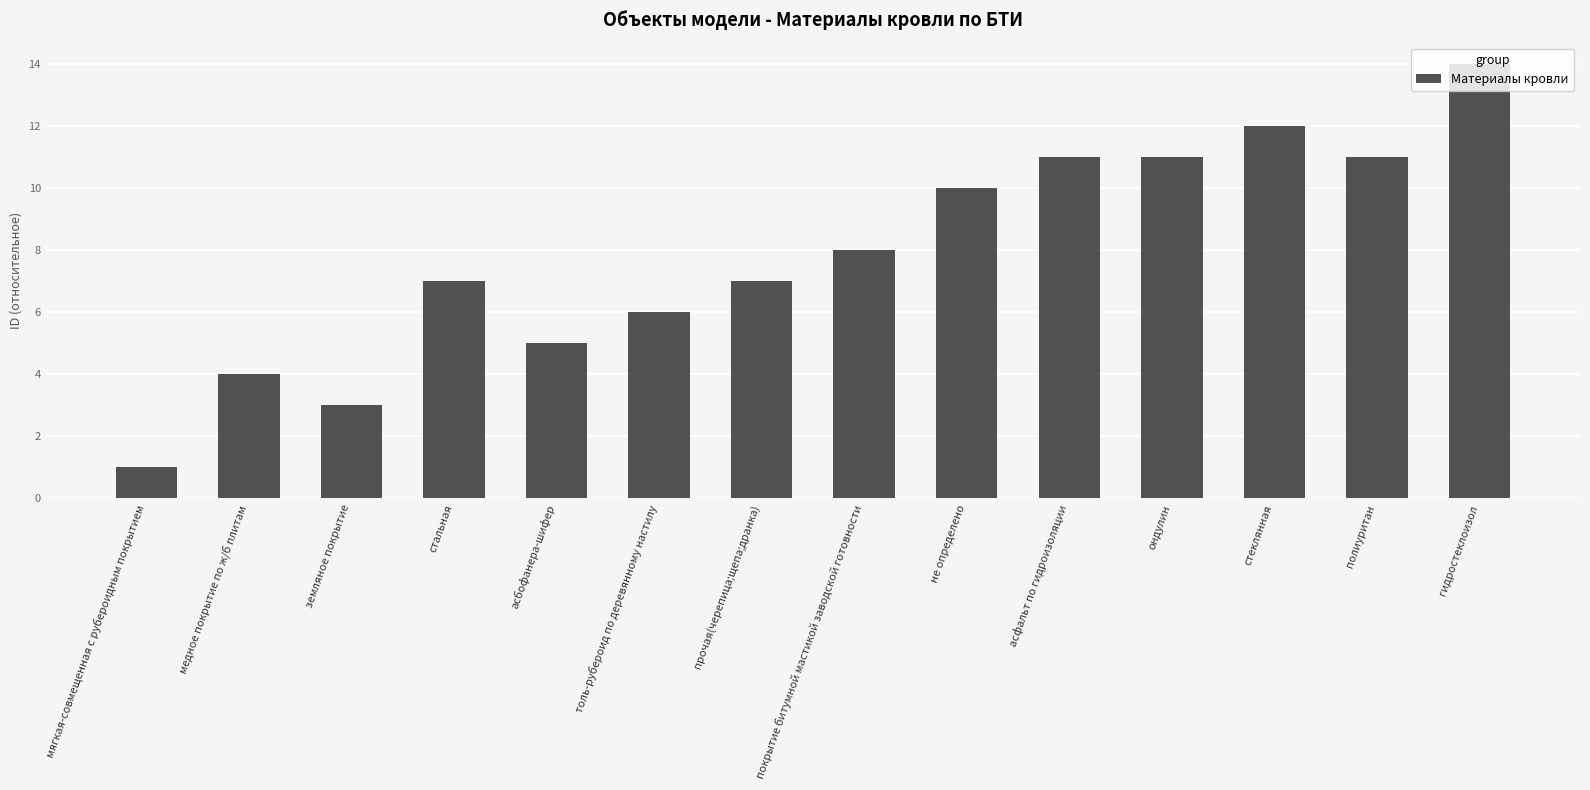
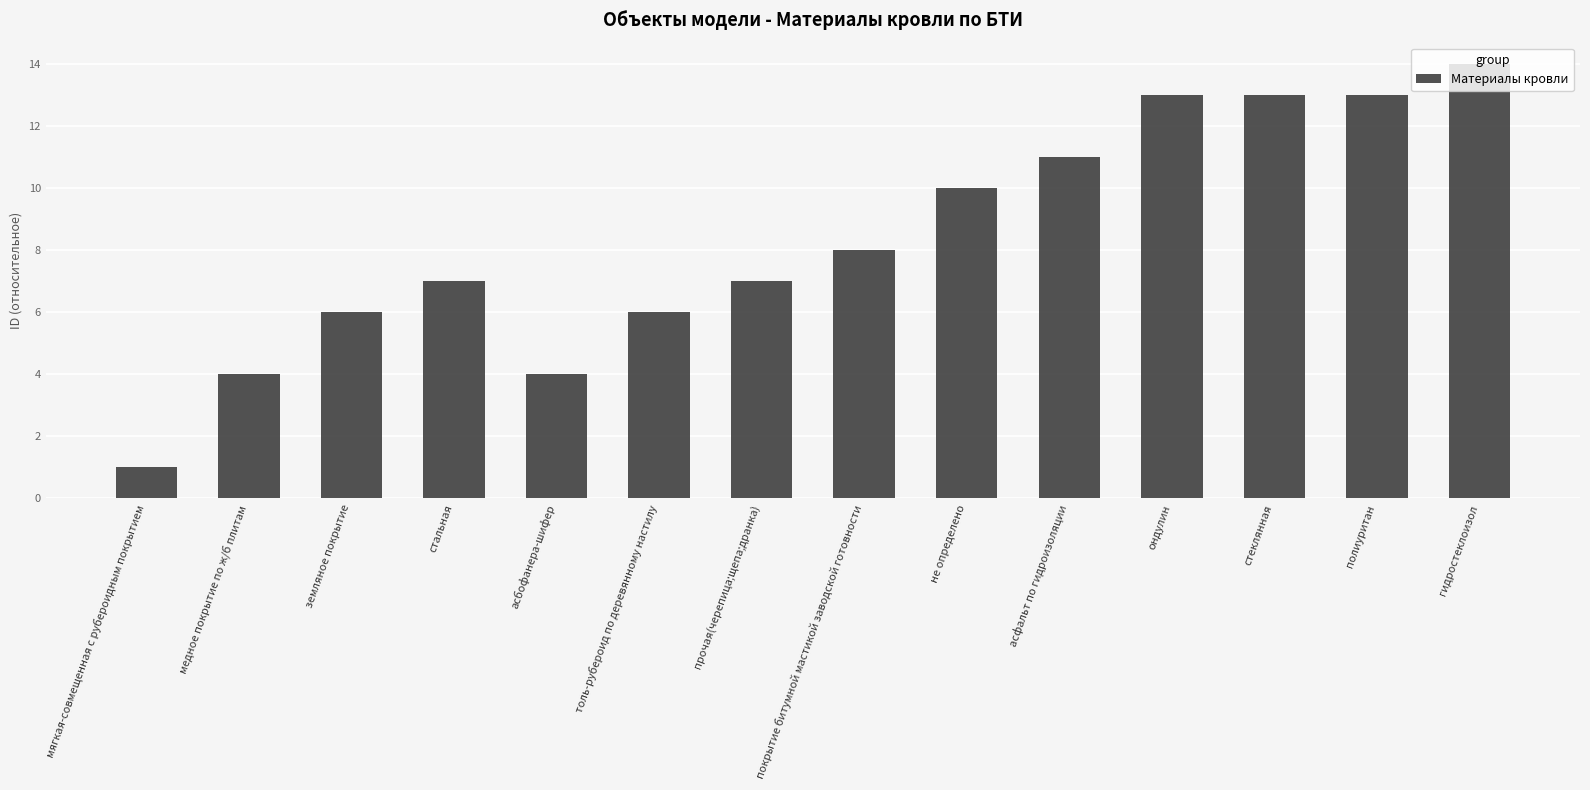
земляное покрытие: 3.0 -> 6.0
асбофанера-шифер: 5.0 -> 4.0
ондулин: 11.0 -> 13.0
стеклянная: 12.0 -> 13.0
полиуритан: 11.0 -> 13.0
